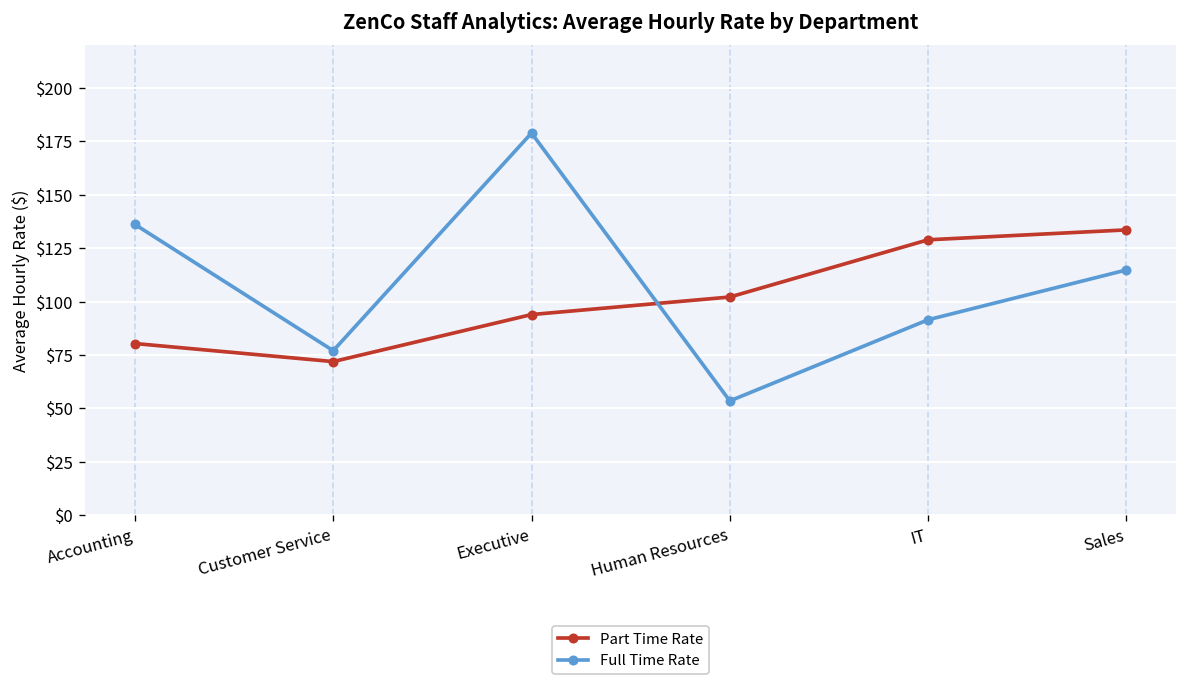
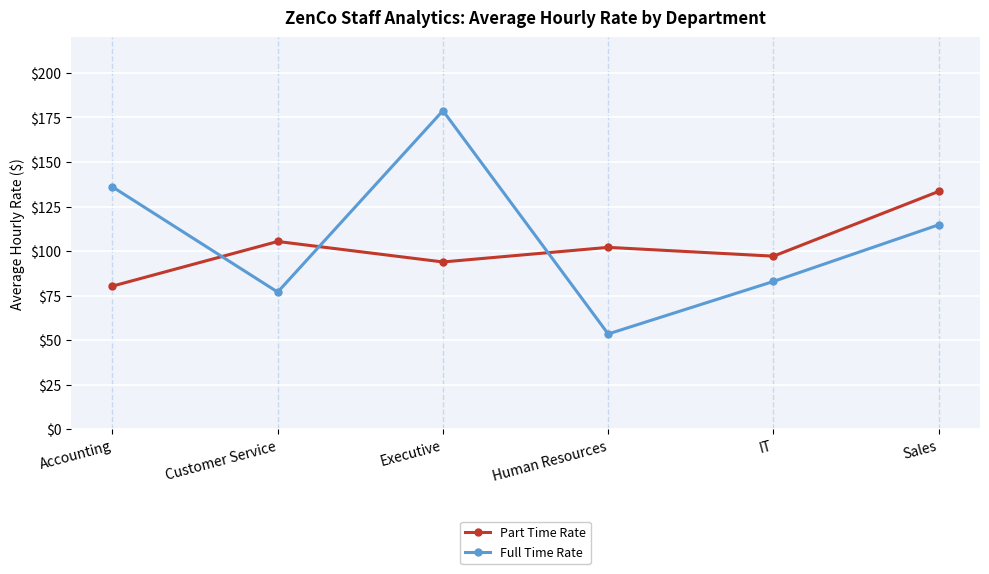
Part Time Rate, Customer Service: $72 -> $105
Part Time Rate, IT: $129 -> $97
Full Time Rate, IT: $91 -> $83
